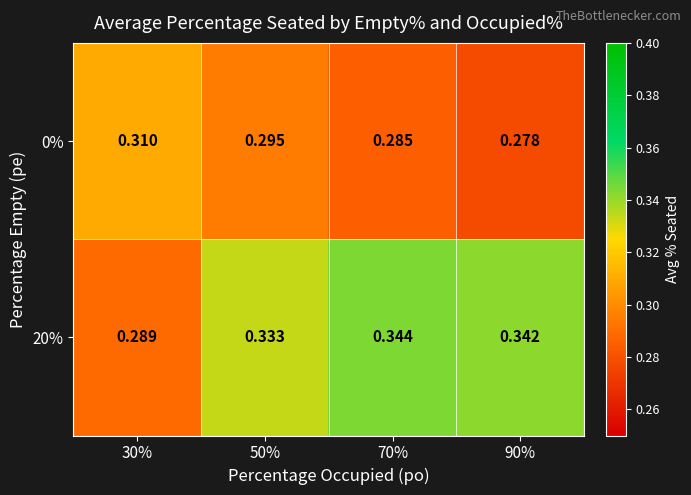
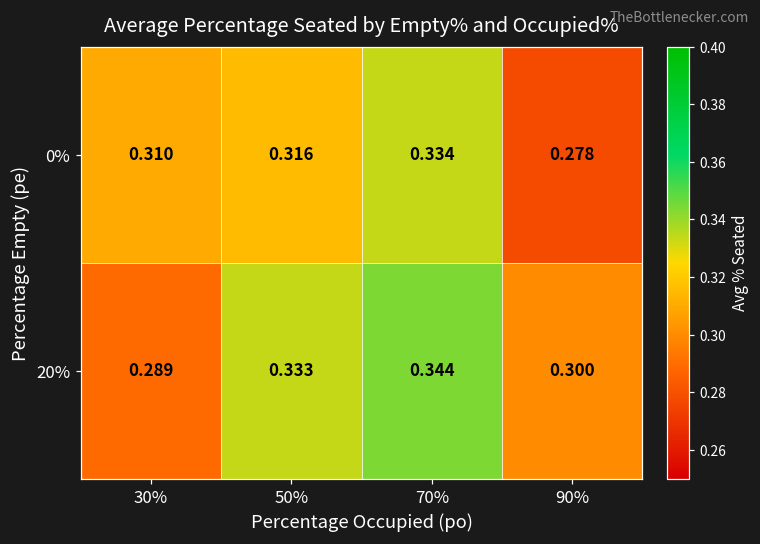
0%, 50%: 0.295 -> 0.316
0%, 70%: 0.285 -> 0.334
20%, 90%: 0.342 -> 0.300
